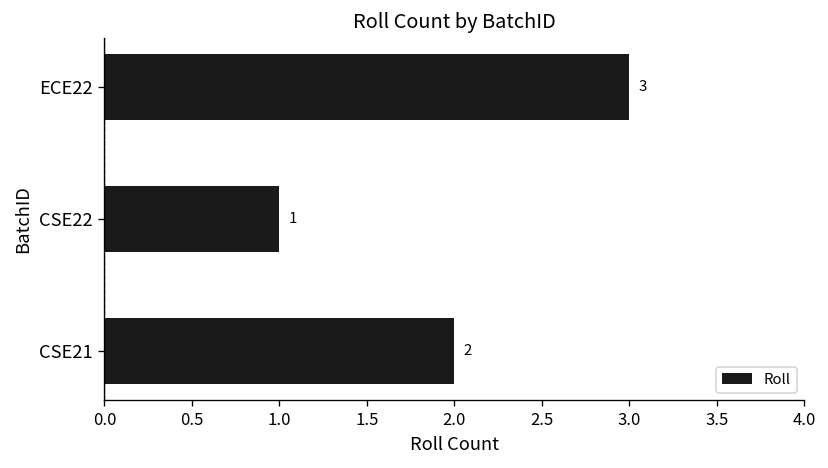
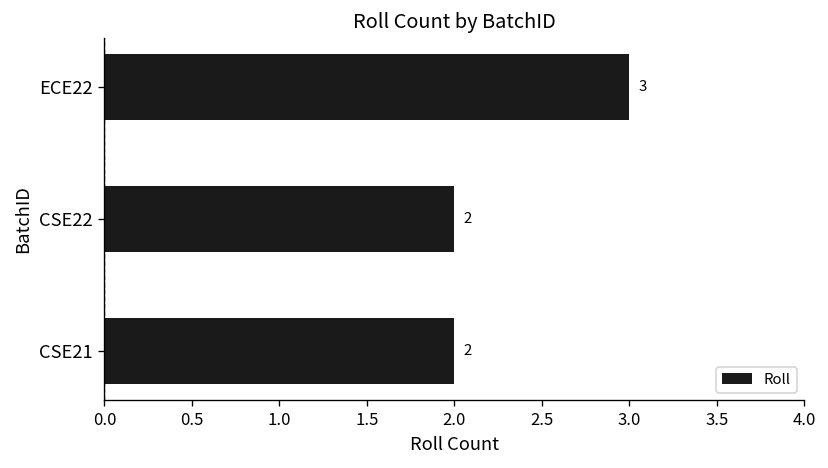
CSE22: 1 -> 2
